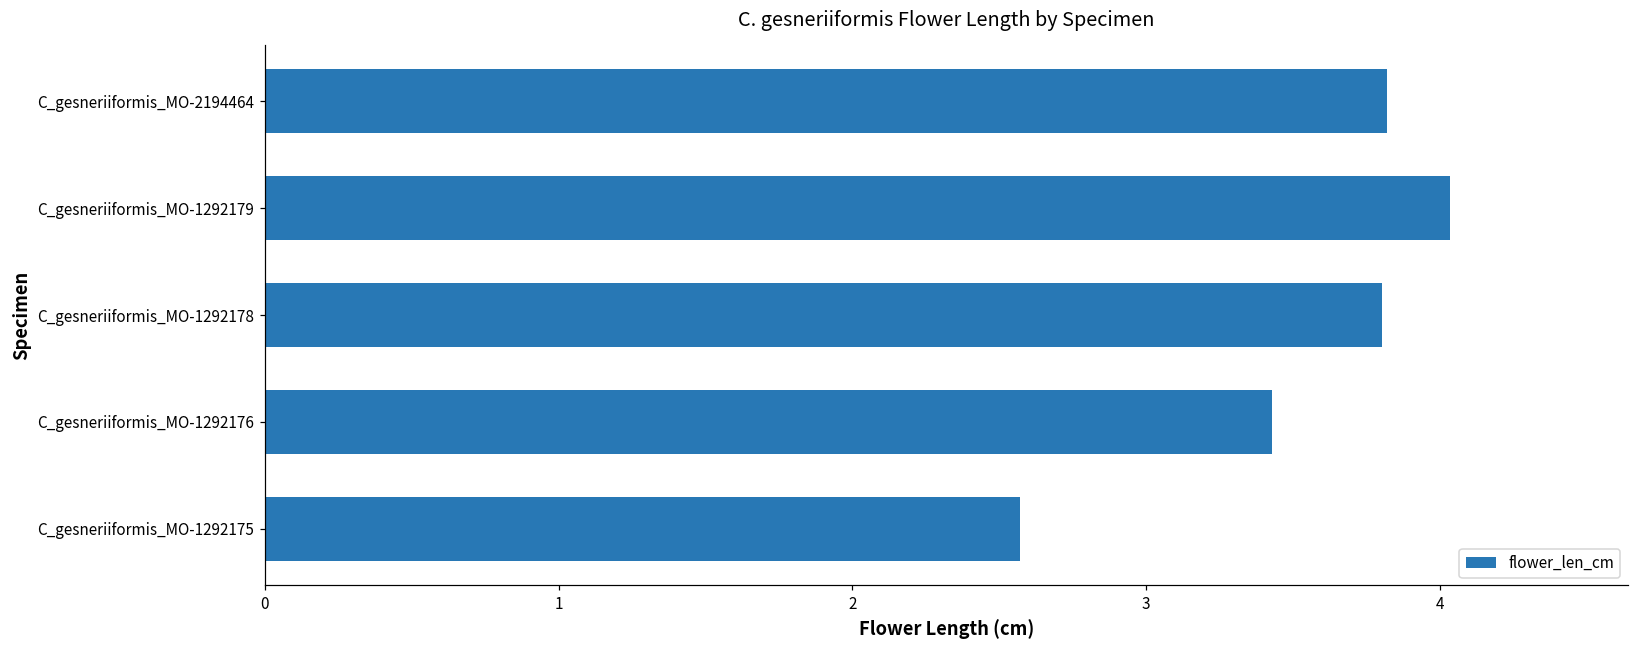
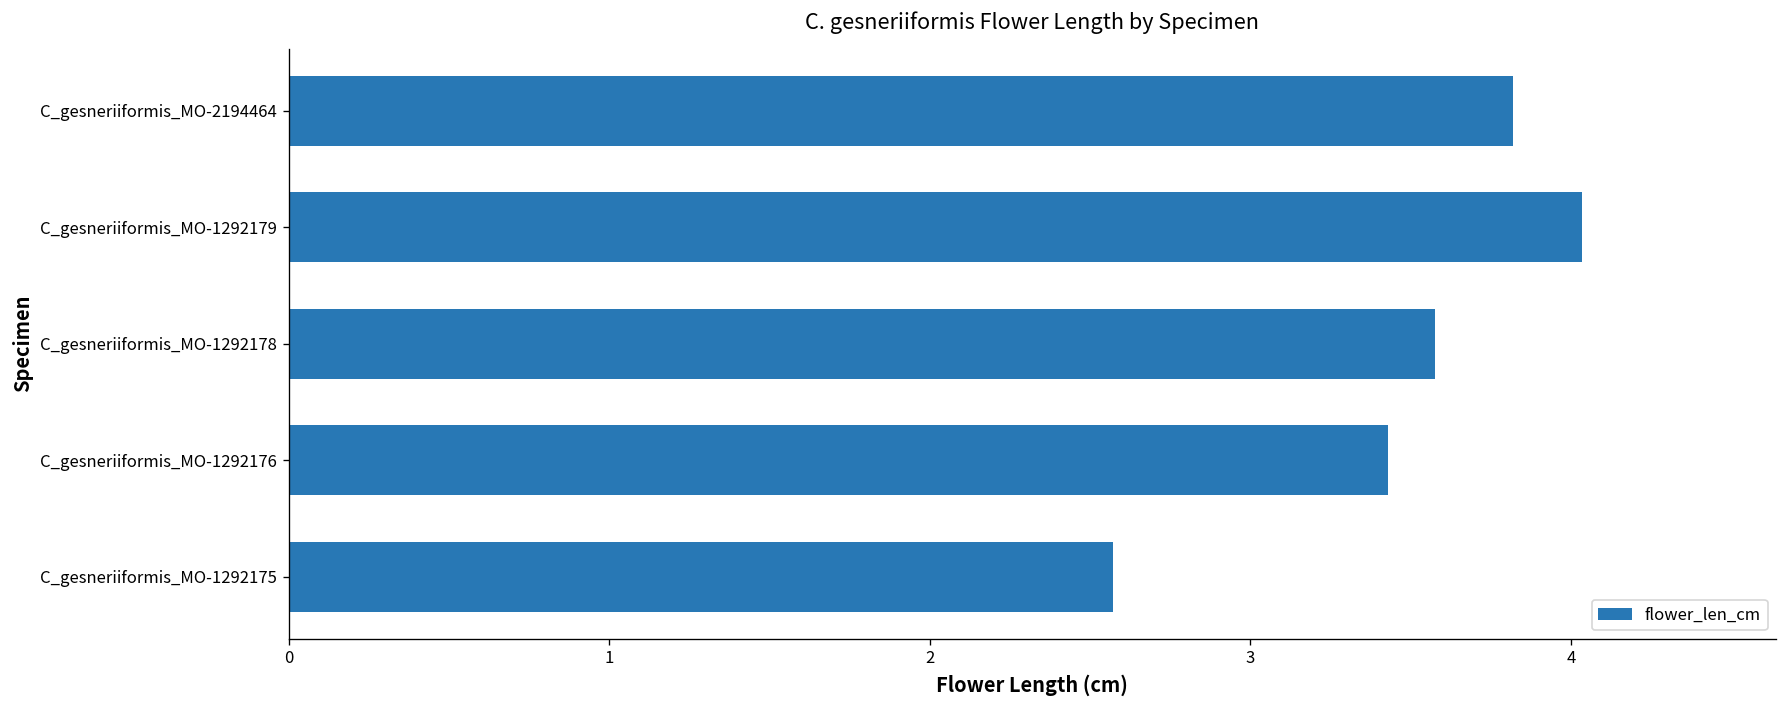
C_gesneriiformis_MO-1292178: 3.80 -> 3.58
